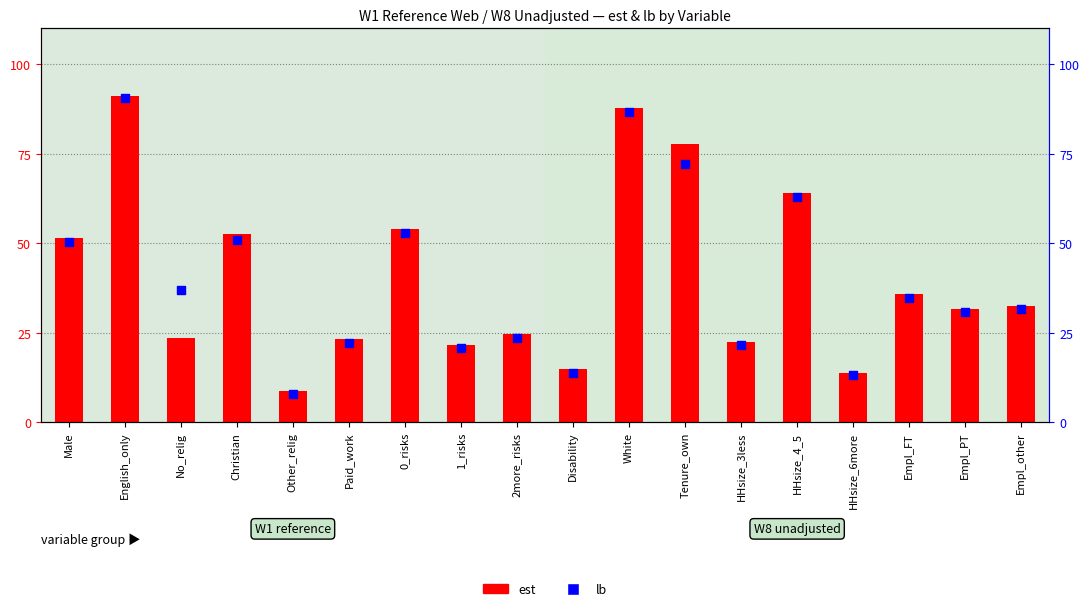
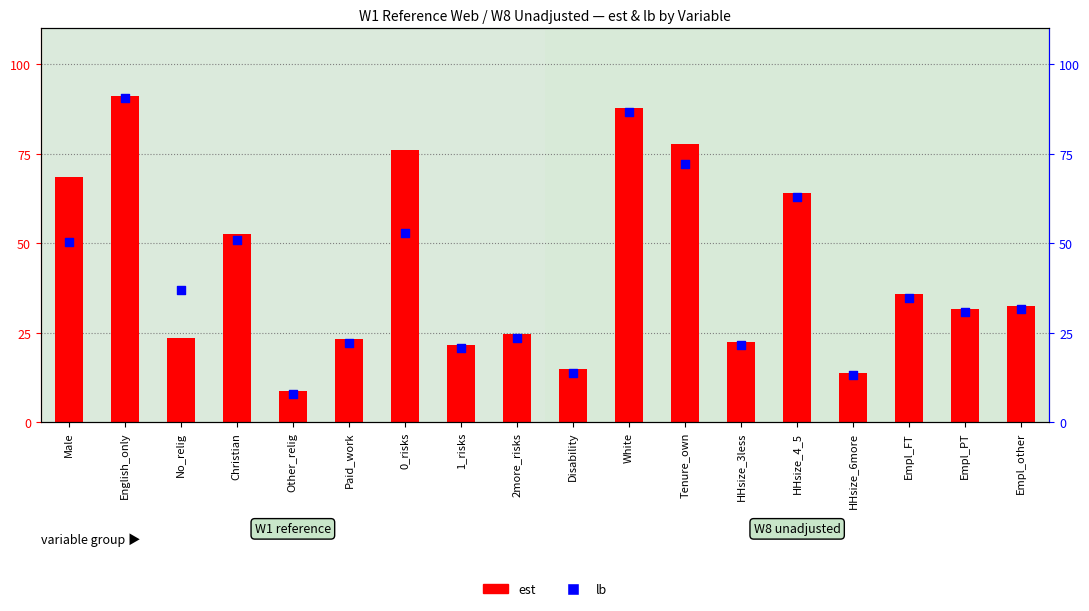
est, Male: 52 -> 68
est, 0_risks: 54 -> 76
